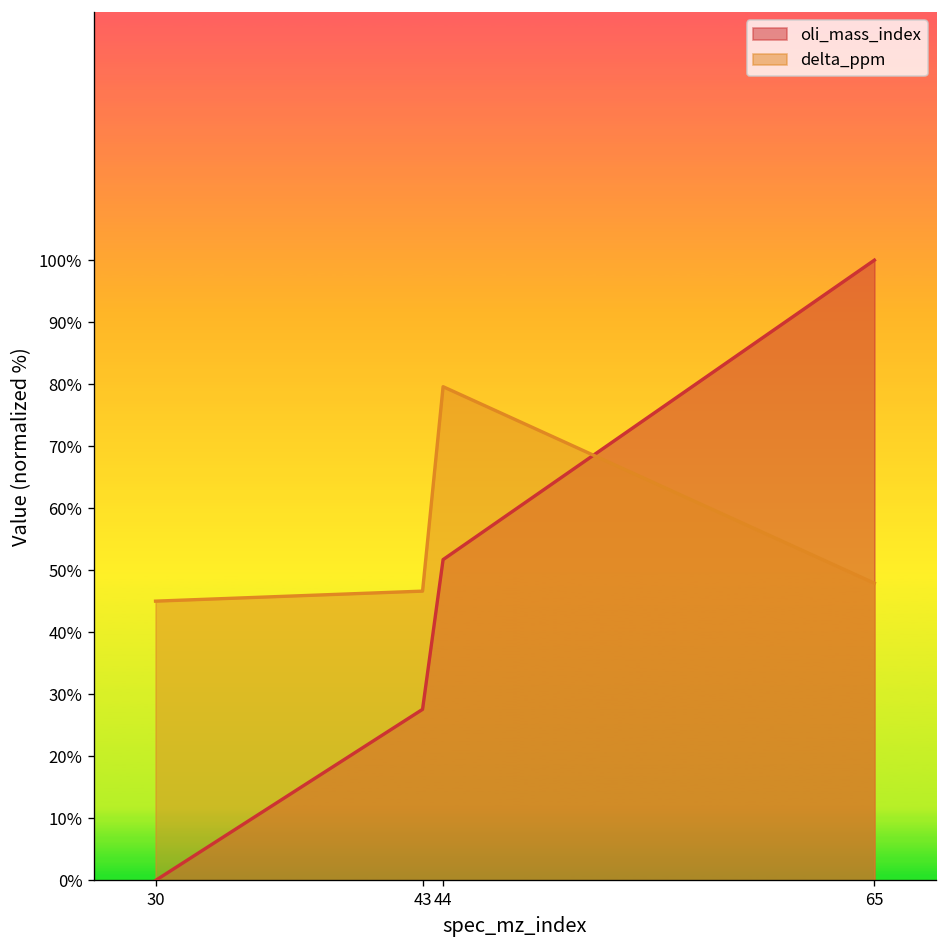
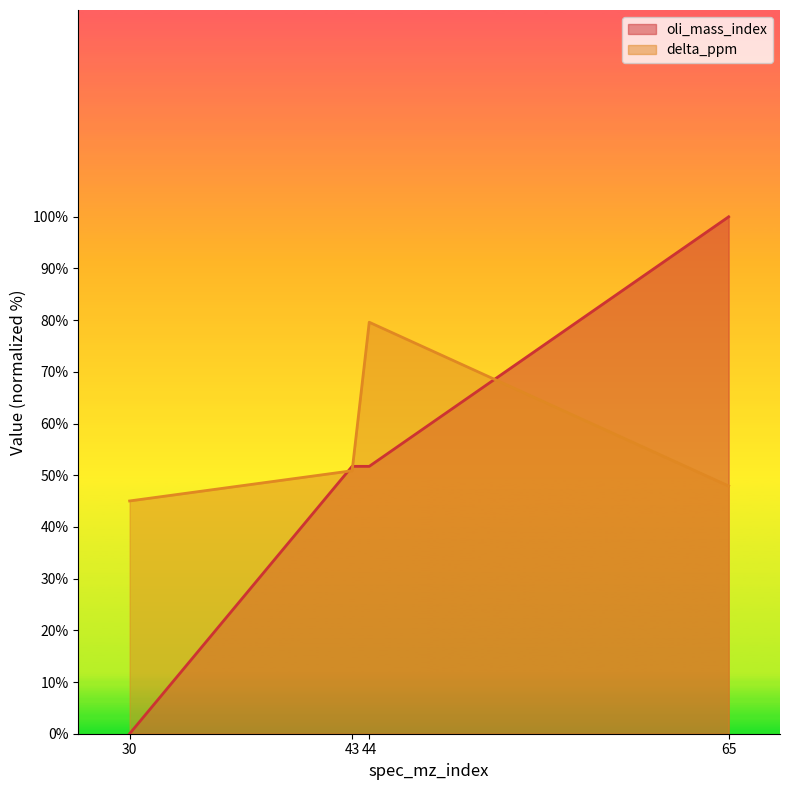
oli_mass_index, 43: 28% -> 52%
delta_ppm, 43: 47% -> 51%
